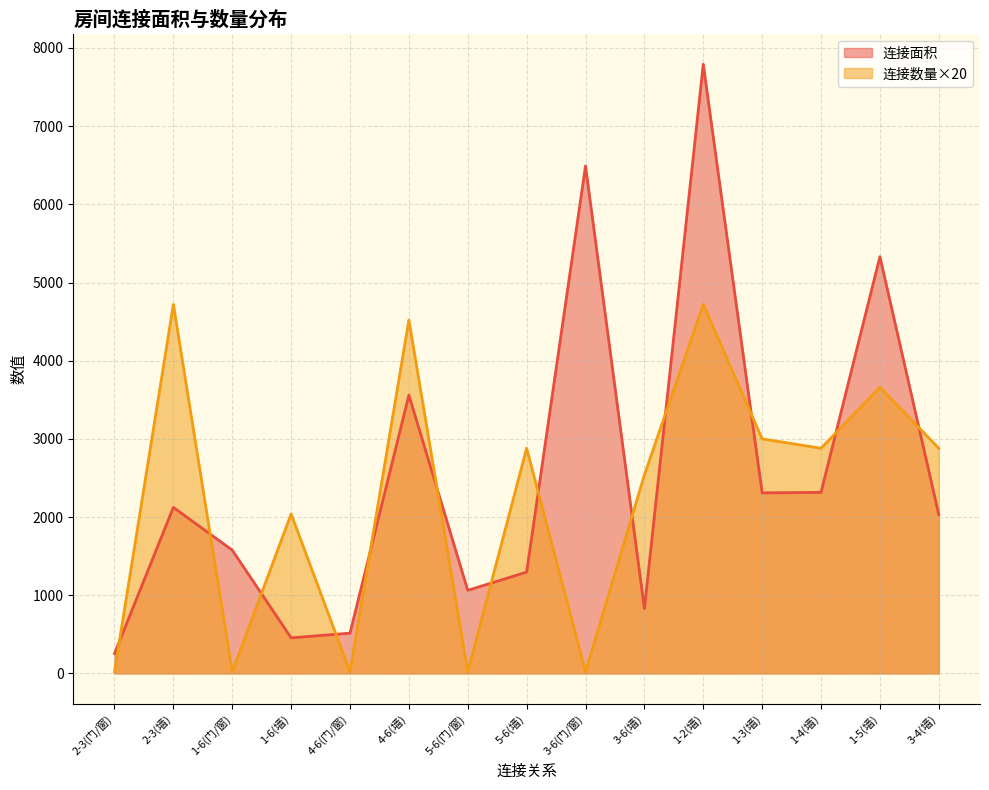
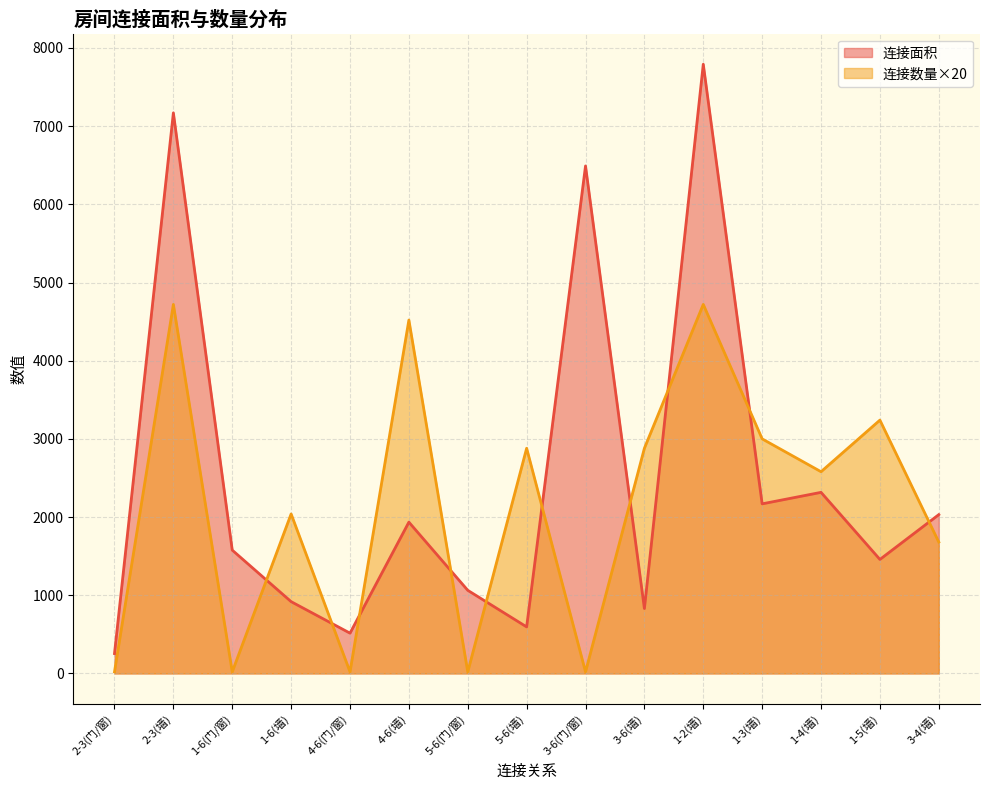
连接面积, 2-3(墙): 2100 -> 7200
连接面积, 1-6(墙): 500 -> 900
连接面积, 4-6(墙): 3600 -> 1900
连接面积, 5-6(墙): 1300 -> 600
连接数量×20, 3-6(墙): 2500 -> 2900
连接面积, 1-3(墙): 2300 -> 2200
连接数量×20, 1-4(墙): 2900 -> 2600
连接面积, 1-5(墙): 5300 -> 1500
连接数量×20, 1-5(墙): 3700 -> 3200
连接数量×20, 3-4(墙): 2900 -> 1700
